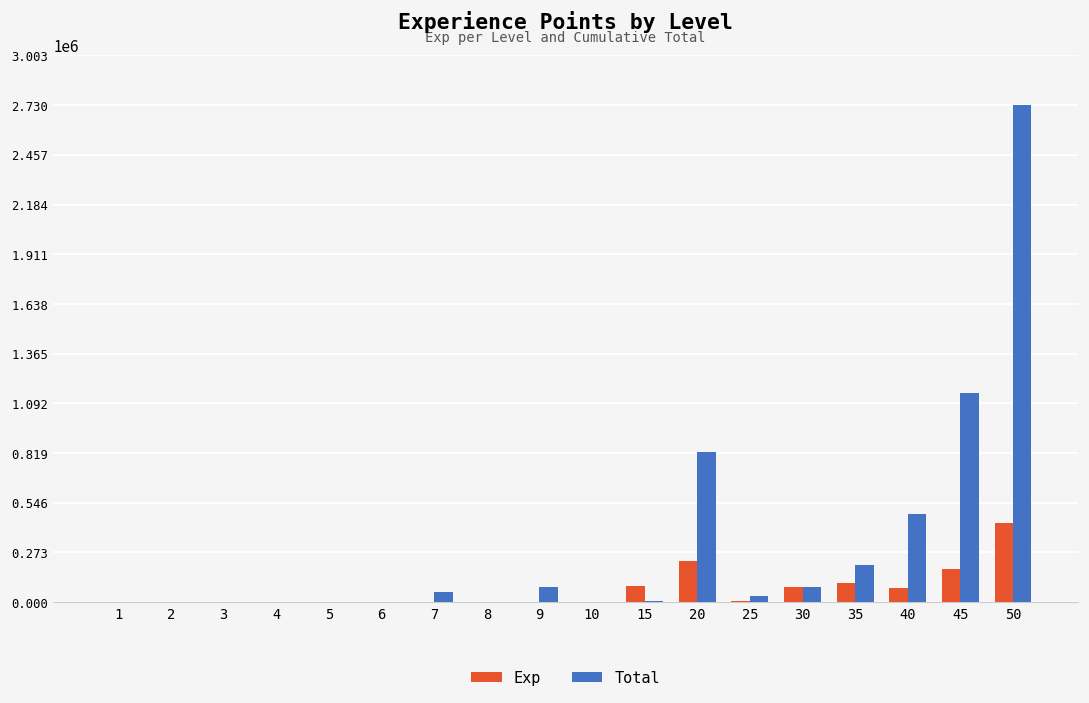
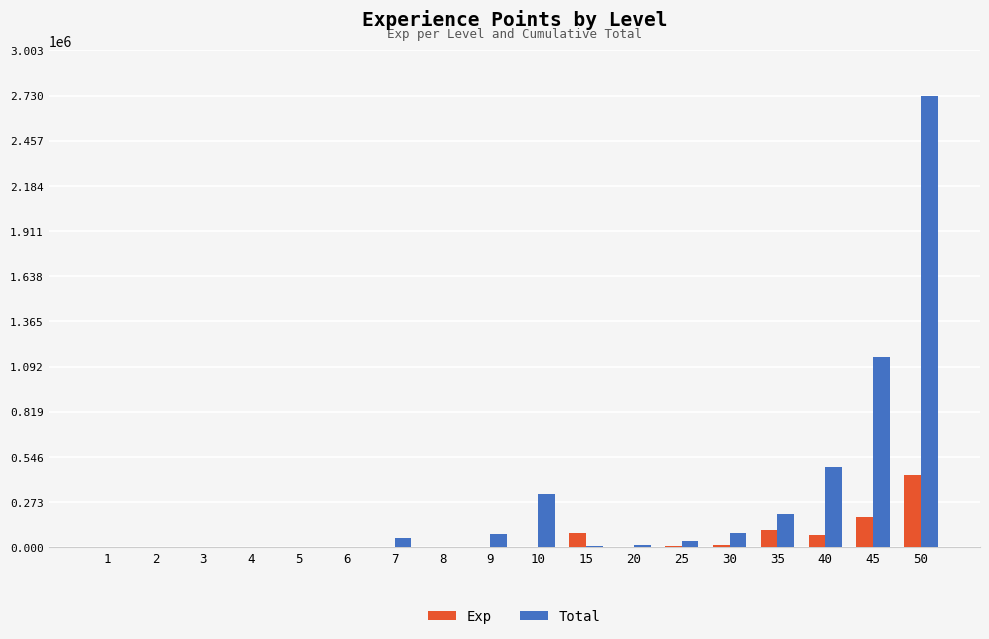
Total, 10: 0 -> 320000
Exp, 20: 230000 -> 0
Total, 20: 830000 -> 10000
Exp, 30: 80000 -> 10000
